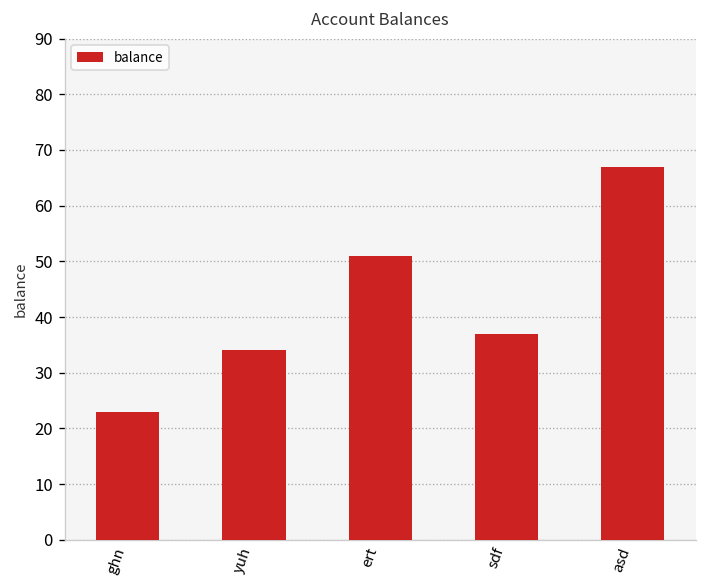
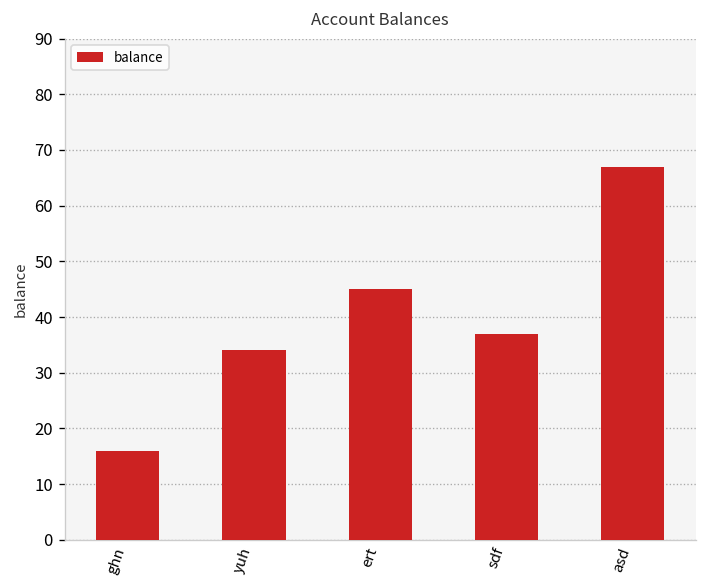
ghn: 23 -> 16
ert: 51 -> 45
